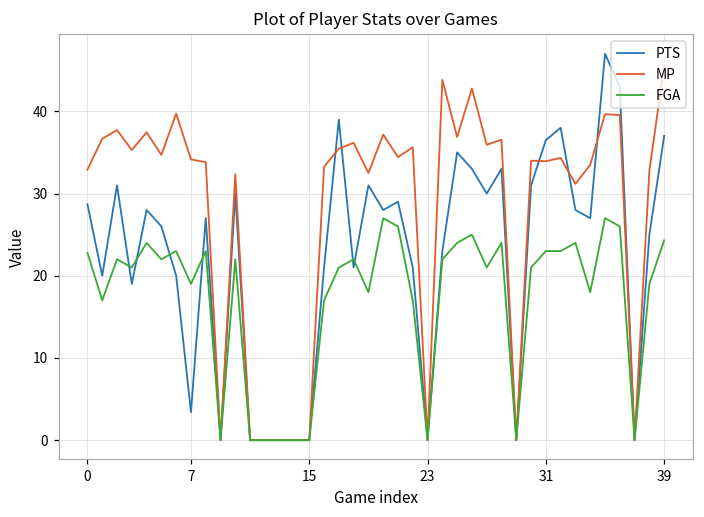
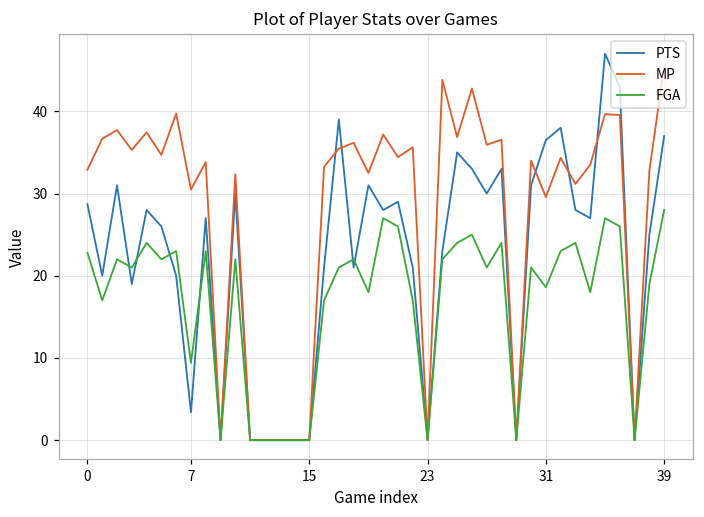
MP, 7: 34 -> 30
FGA, 7: 19 -> 9
MP, 31: 34 -> 30
FGA, 31: 23 -> 19
FGA, 39: 24 -> 28
